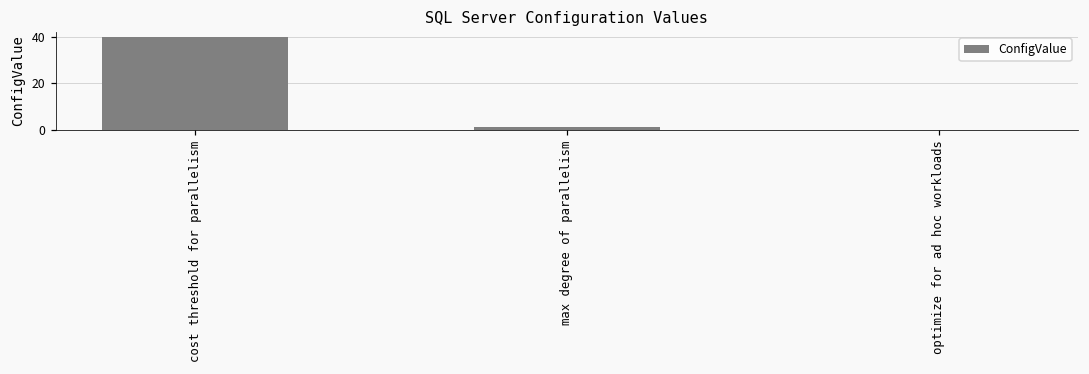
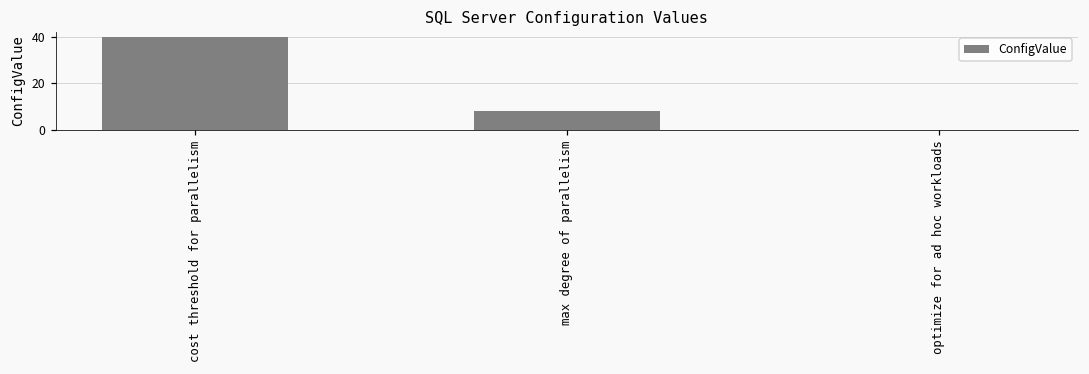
max degree of parallelism: 1 -> 8
